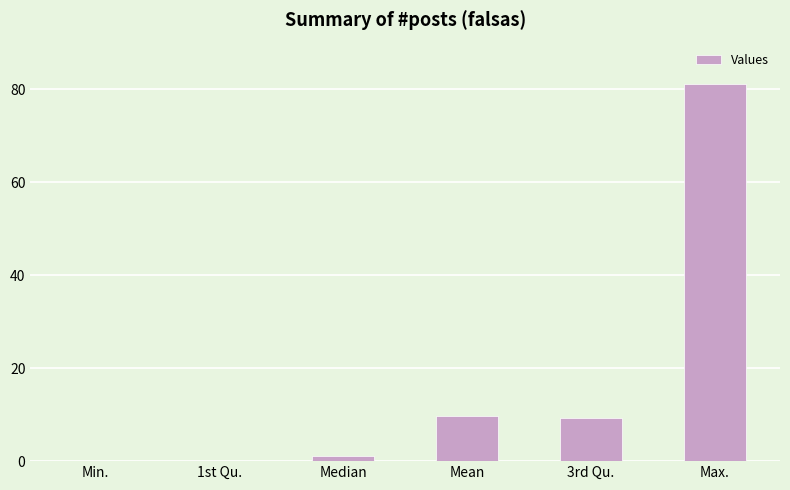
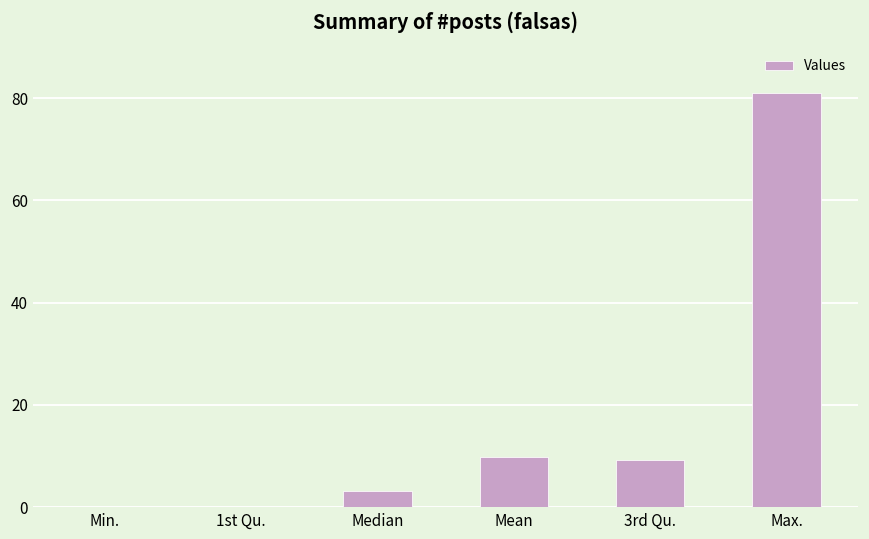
Median: 1 -> 3
